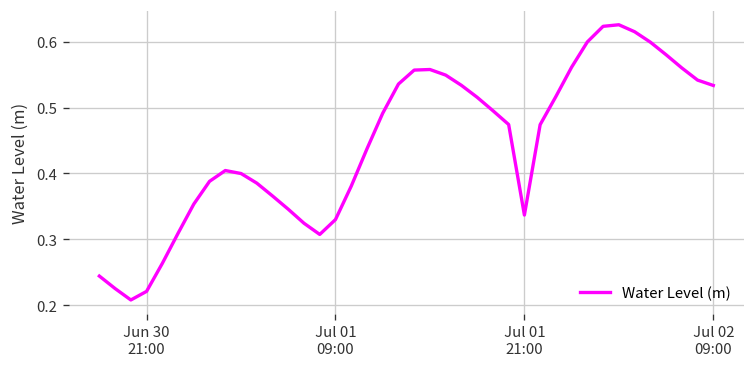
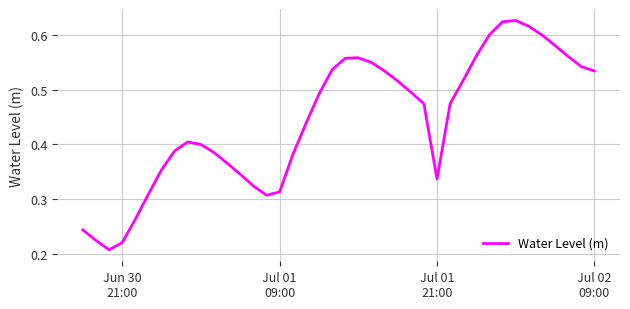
Jul 01 09:00: 0.33 -> 0.31
